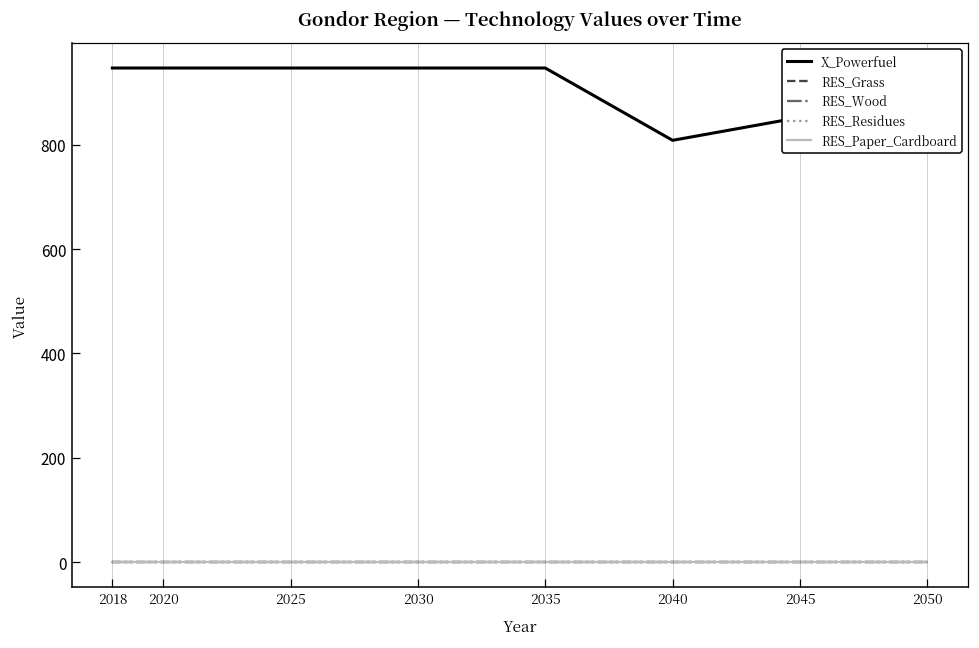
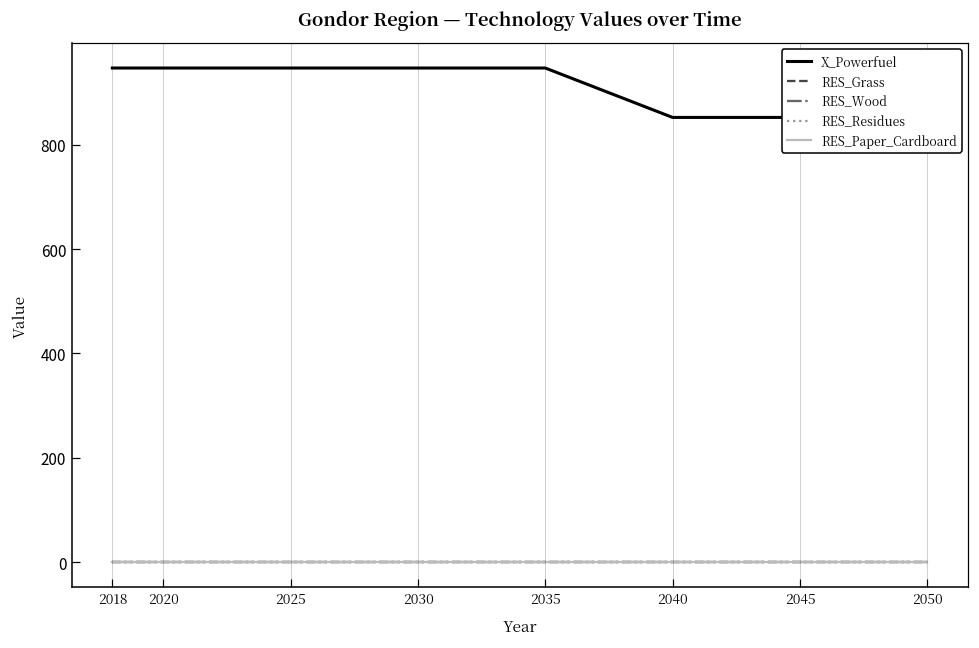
X_Powerfuel, 2040: 810 -> 850
